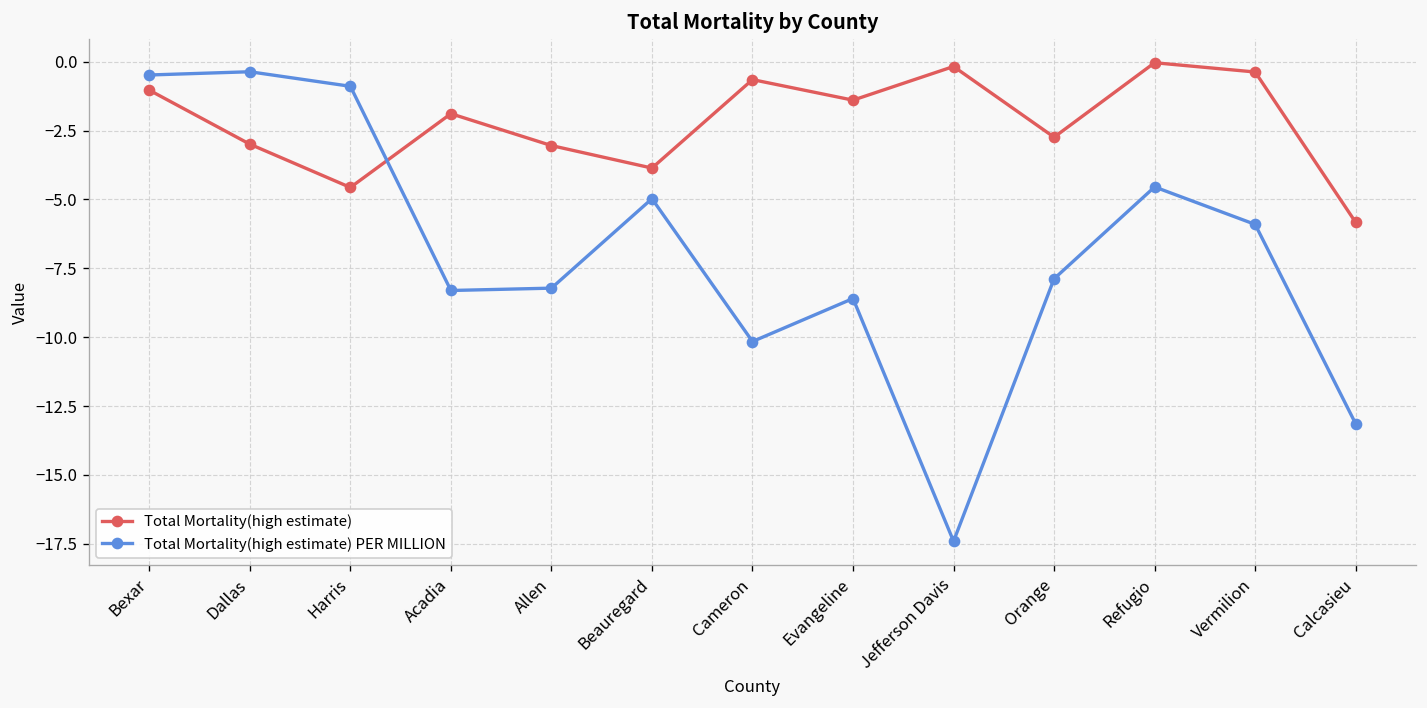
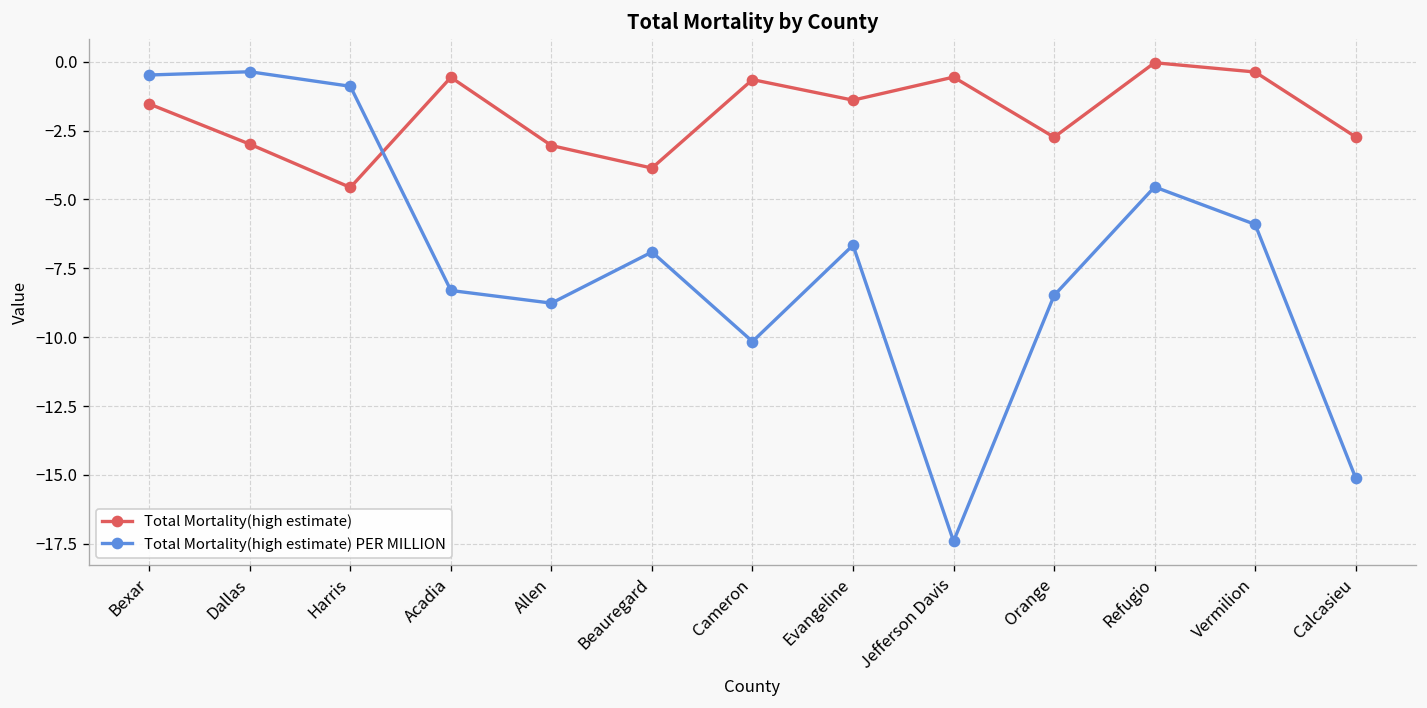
Total Mortality(high estimate), Bexar: -1.0 -> -1.5
Total Mortality(high estimate), Acadia: -1.9 -> -0.6
Total Mortality(high estimate) PER MILLION, Allen: -8.2 -> -8.8
Total Mortality(high estimate) PER MILLION, Beauregard: -5.0 -> -6.9
Total Mortality(high estimate) PER MILLION, Evangeline: -8.6 -> -6.7
Total Mortality(high estimate), Jefferson Davis: -0.2 -> -0.6
Total Mortality(high estimate) PER MILLION, Orange: -7.9 -> -8.5
Total Mortality(high estimate), Calcasieu: -5.8 -> -2.7
Total Mortality(high estimate) PER MILLION, Calcasieu: -13.1 -> -15.1
